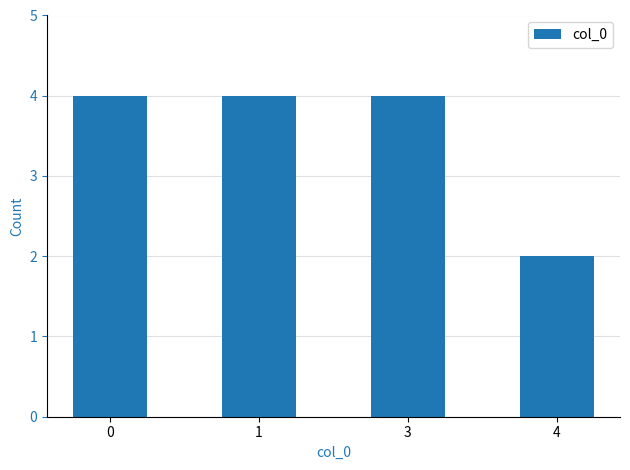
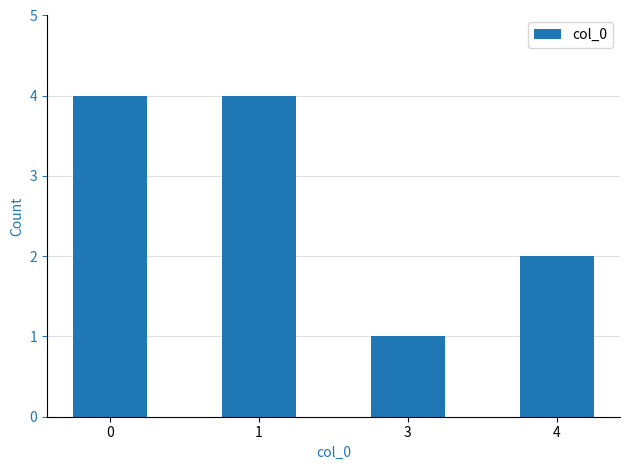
3: 4 -> 1
